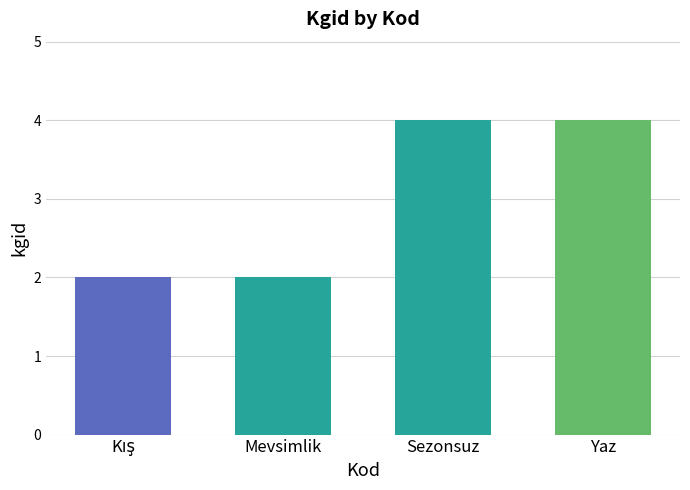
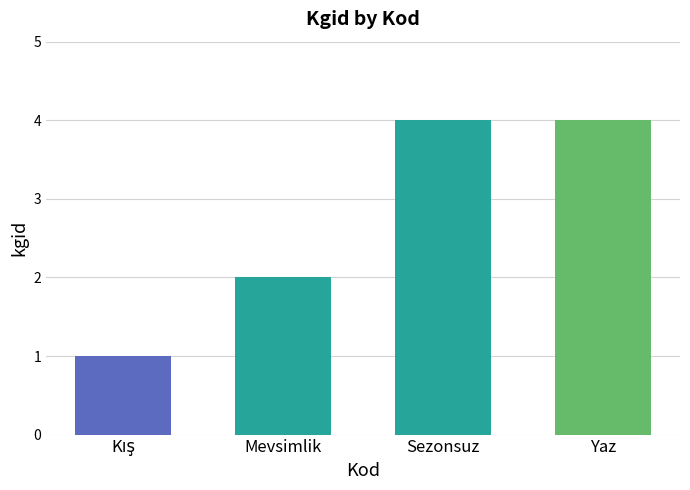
Kış: 2 -> 1
